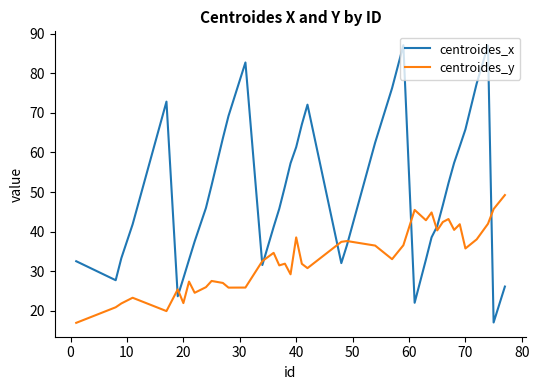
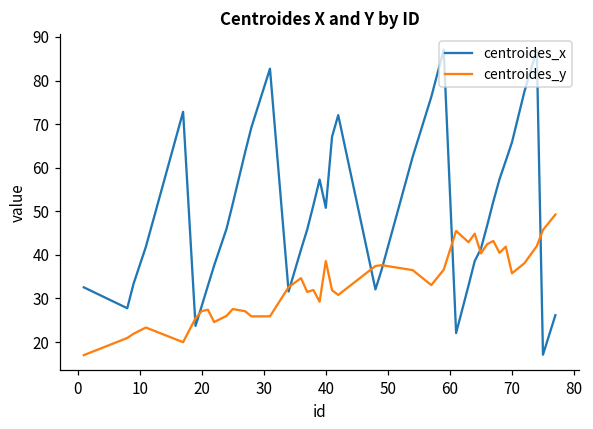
centroides_y, 20: 22 -> 27
centroides_x, 40: 61 -> 51
